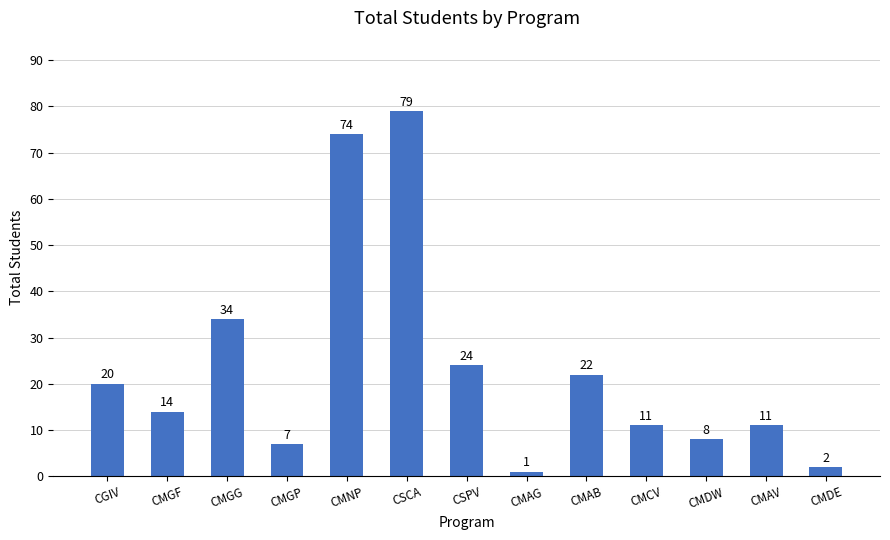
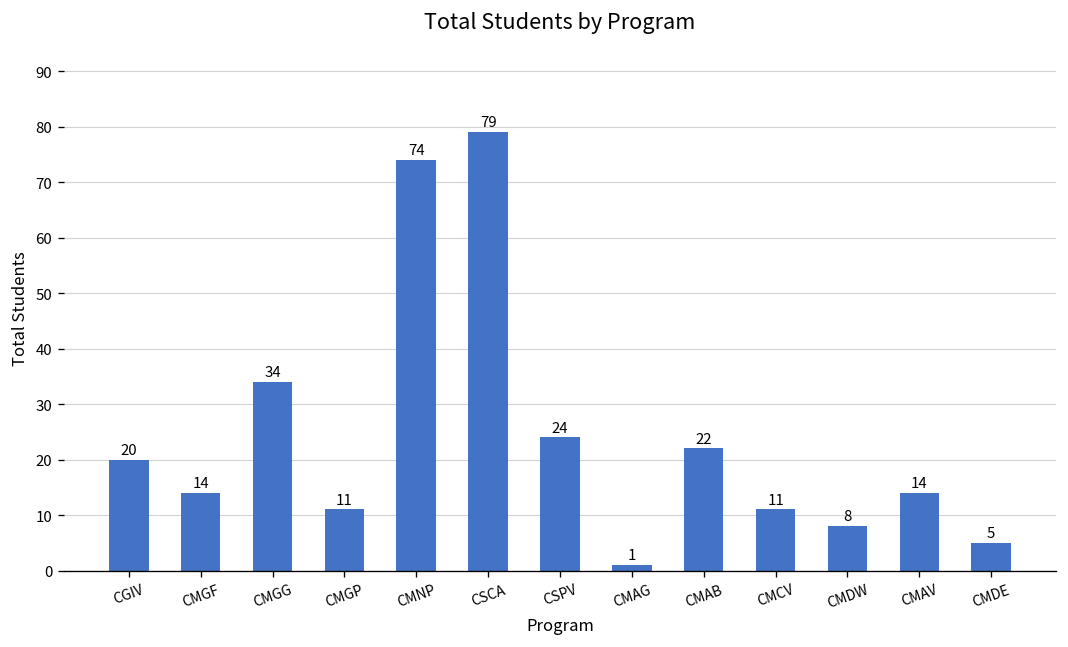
CMGP: 7 -> 11
CMAV: 11 -> 14
CMDE: 2 -> 5
